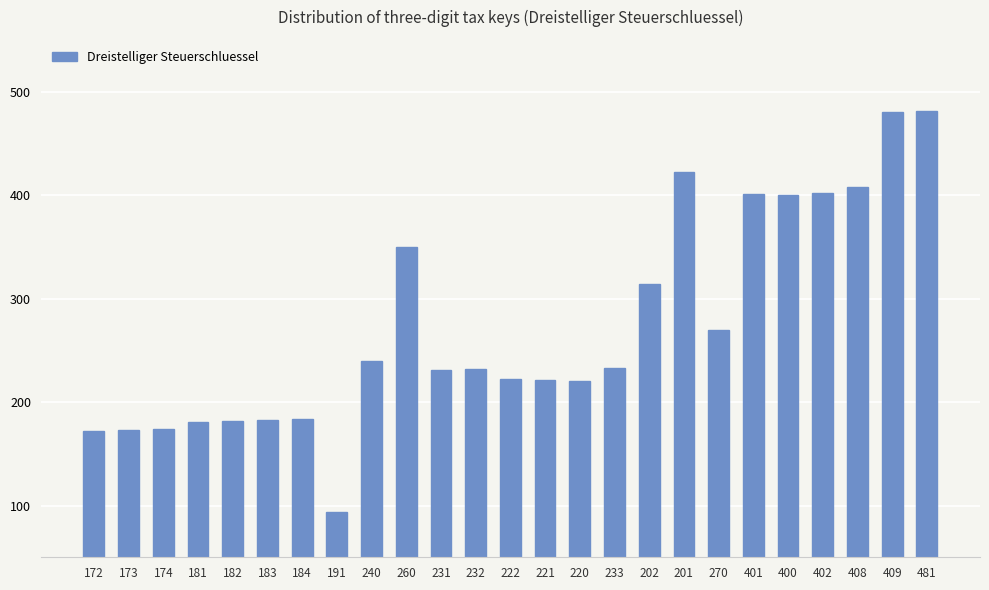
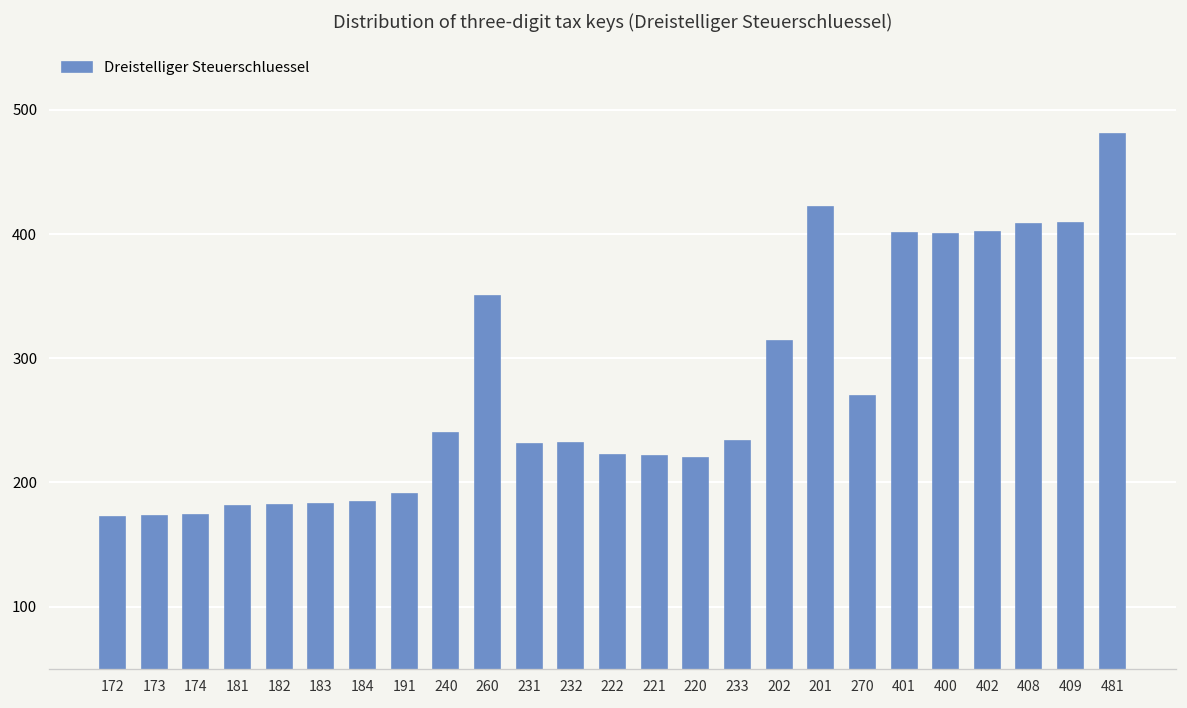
191: 94 -> 191
409: 480 -> 409
